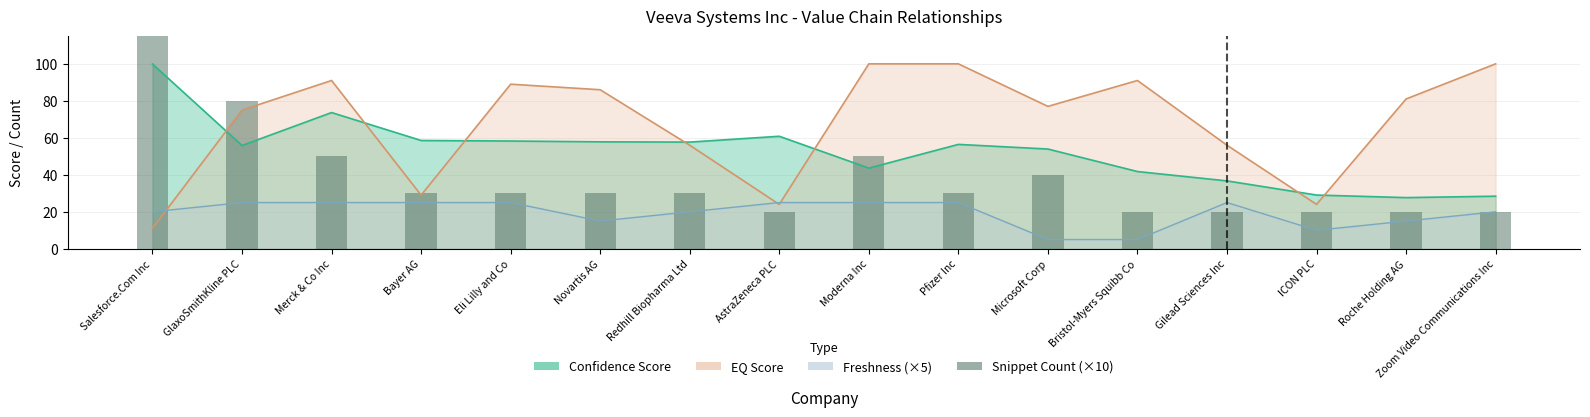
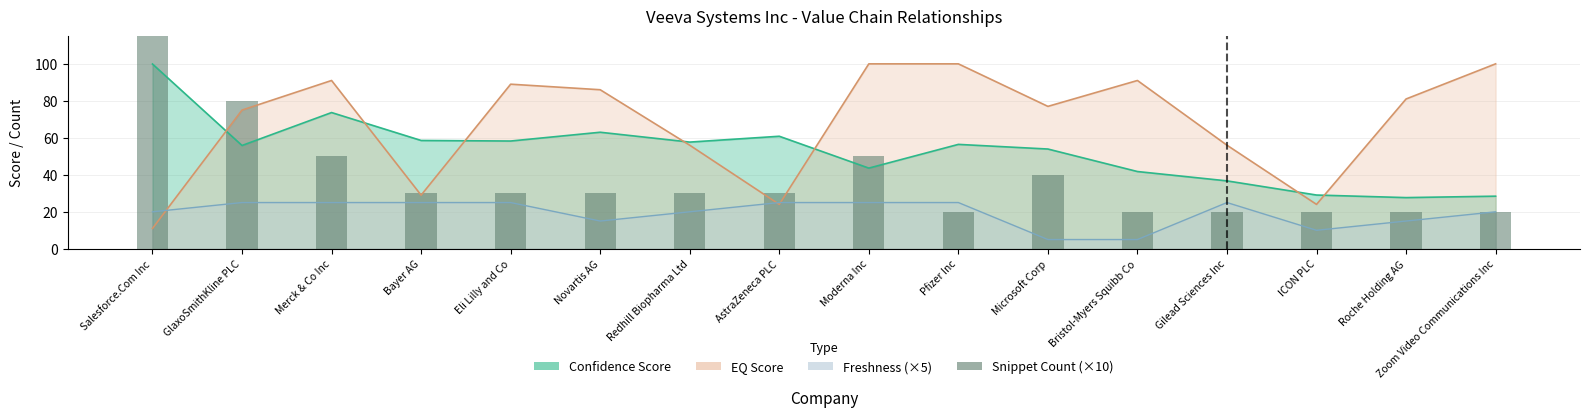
Confidence Score, Novartis AG: 58 -> 63
Snippet Count (×10), AstraZeneca PLC: 20 -> 30
Snippet Count (×10), Pfizer Inc: 30 -> 20
